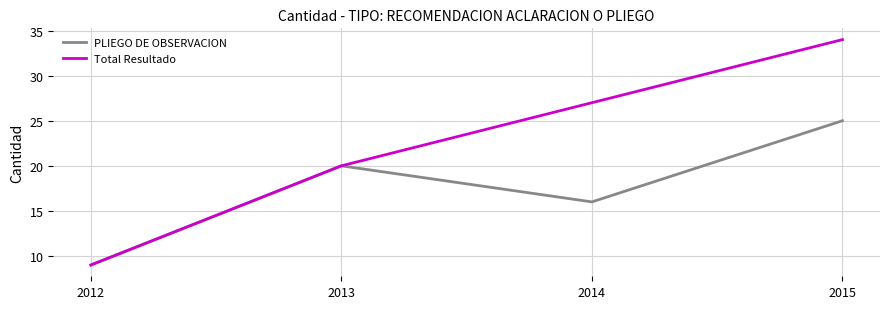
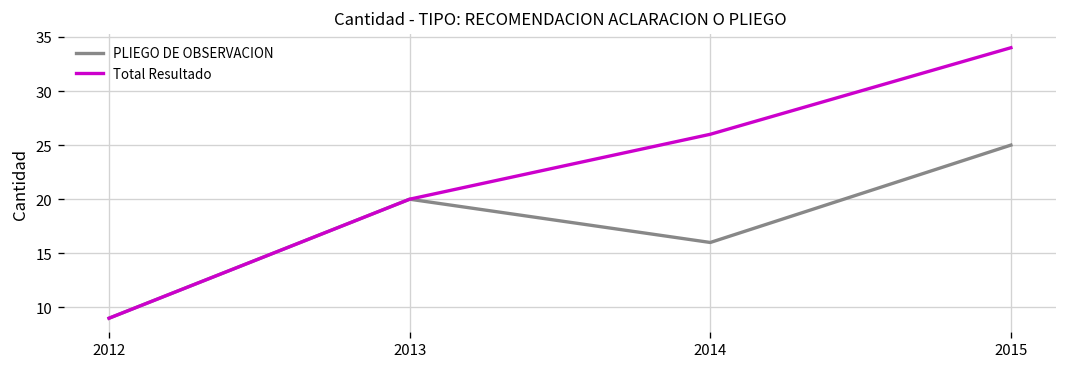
Total Resultado, 2014: 27 -> 26
